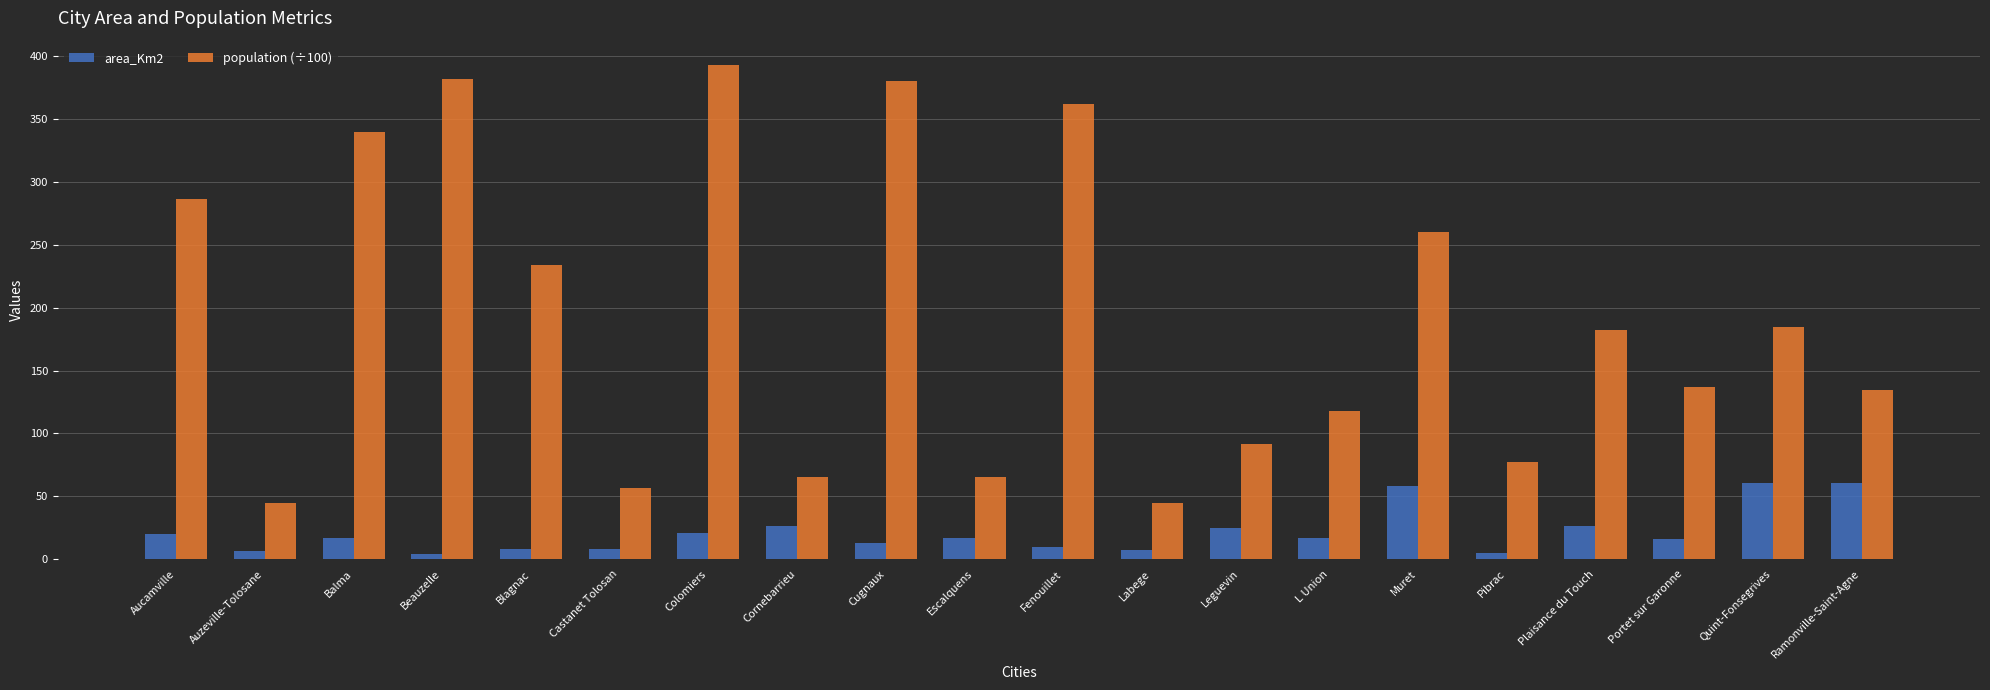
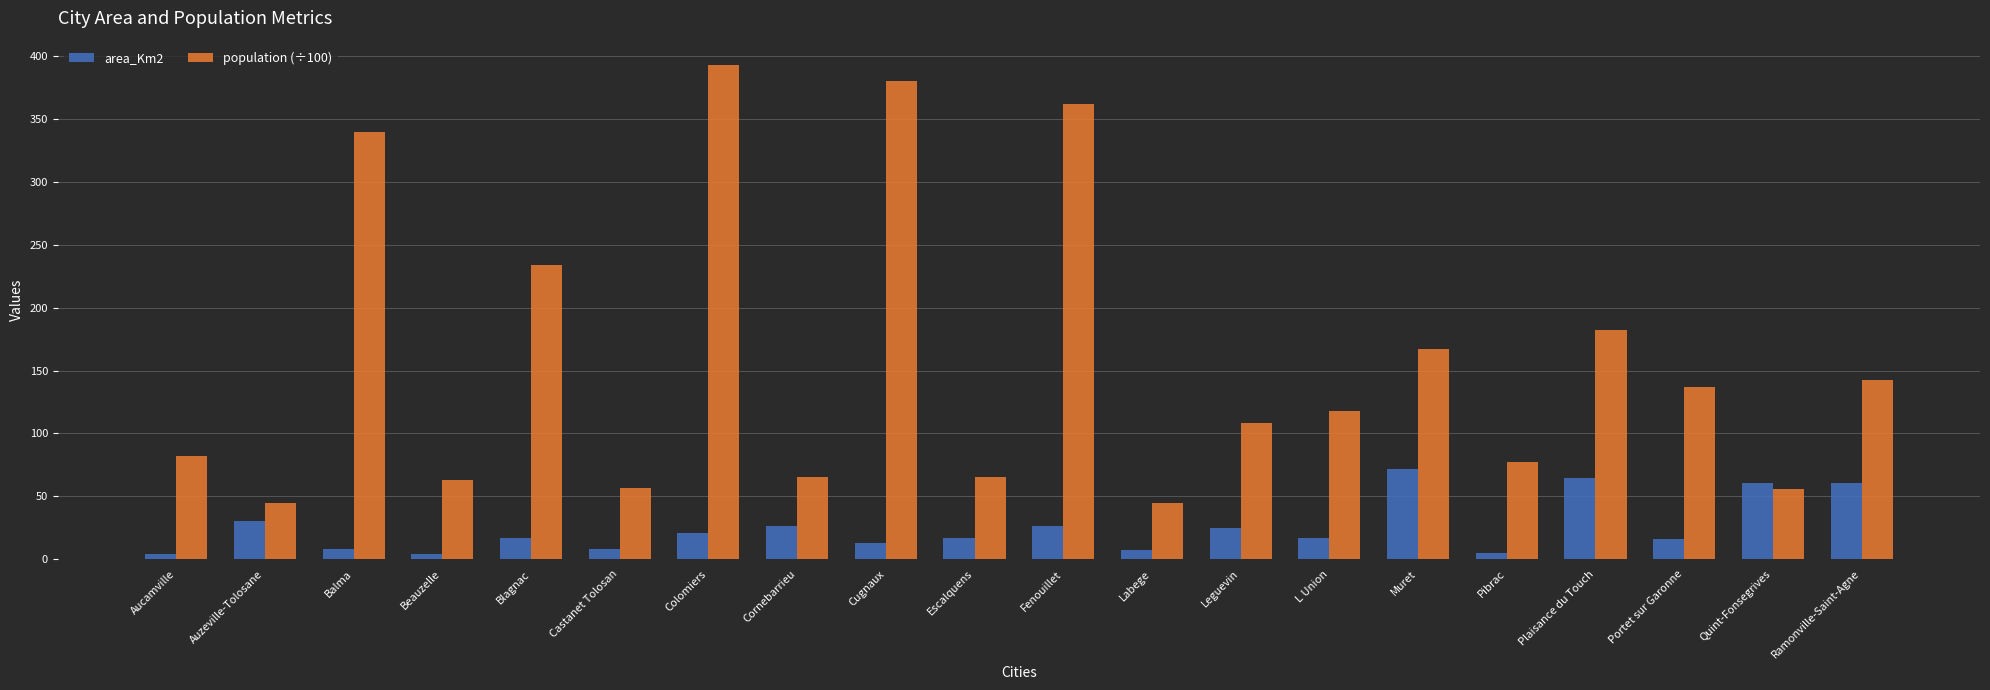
area_Km2, Aucamville: 20 -> 4
population (÷100), Aucamville: 286 -> 82
area_Km2, Auzeville-Tolosane: 7 -> 30
area_Km2, Balma: 17 -> 8
population (÷100), Beauzelle: 382 -> 63
area_Km2, Blagnac: 8 -> 17
area_Km2, Fenouillet: 10 -> 27
population (÷100), Leguevin: 92 -> 108
area_Km2, Muret: 58 -> 72
population (÷100), Muret: 260 -> 167
area_Km2, Plaisance du Touch: 27 -> 65
population (÷100), Quint-Fonsegrives: 185 -> 56
population (÷100), Ramonville-Saint-Agne: 134 -> 142
